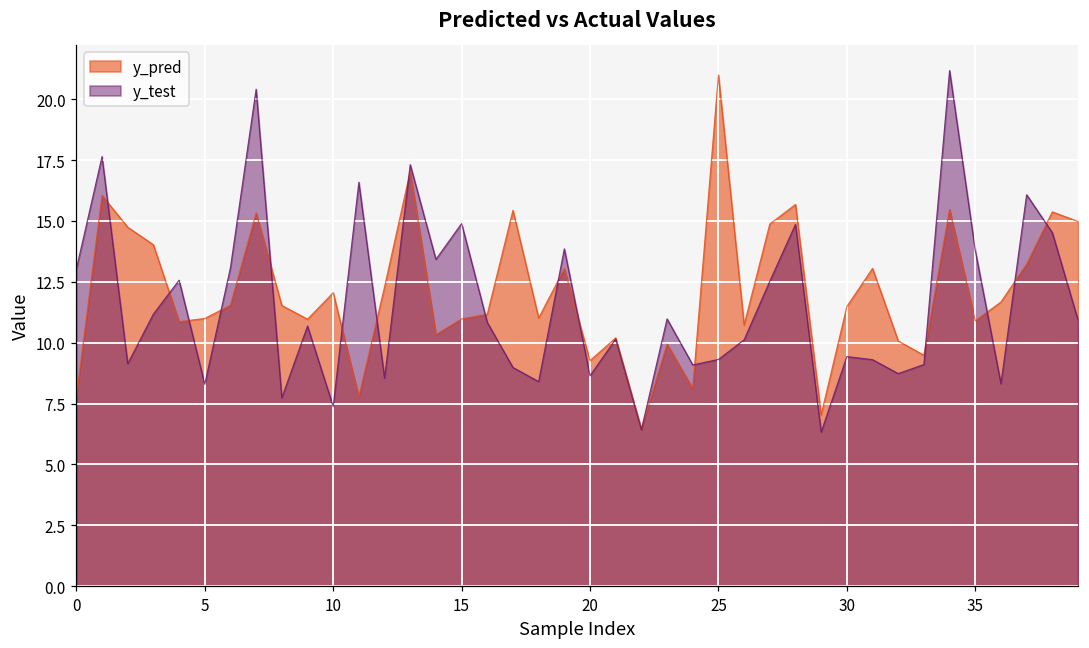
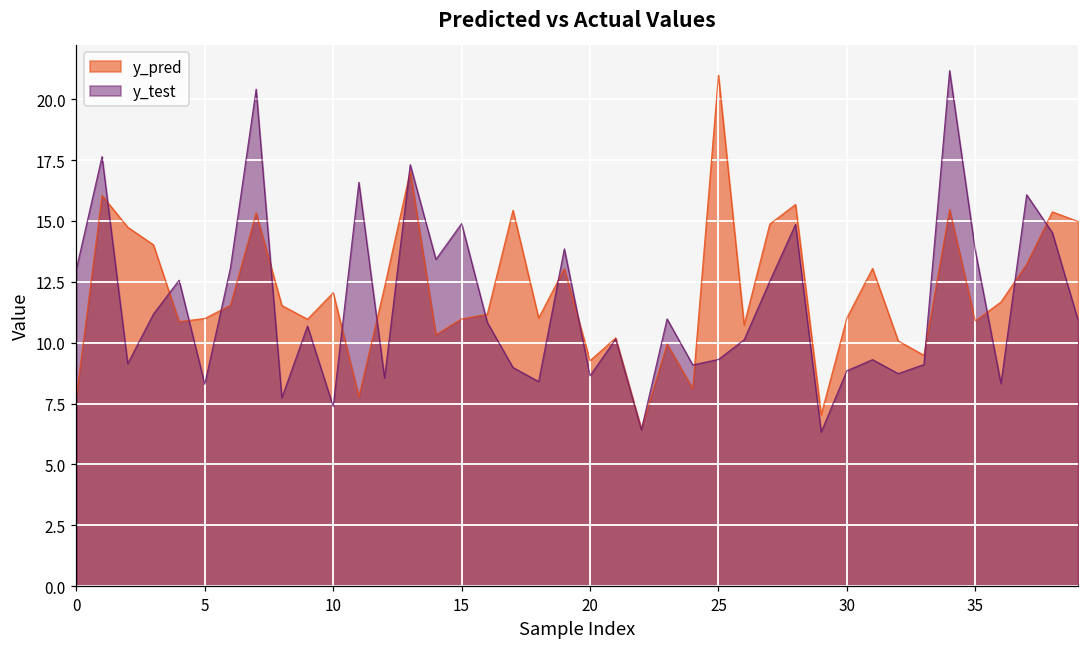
y_pred, 30: 11.5 -> 11.0
y_test, 30: 9.4 -> 8.8
